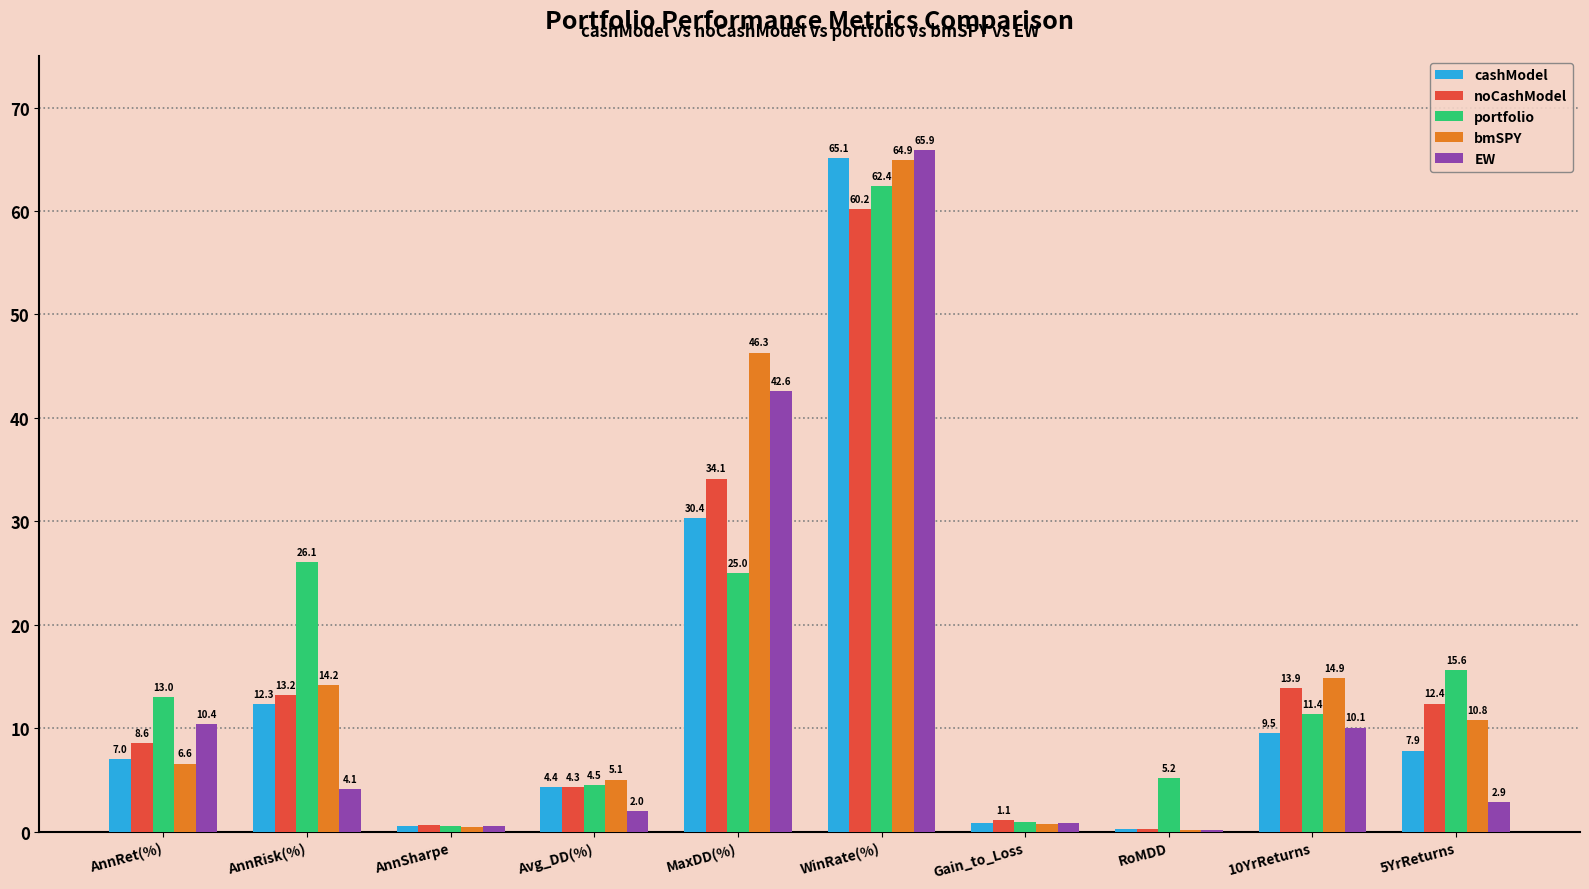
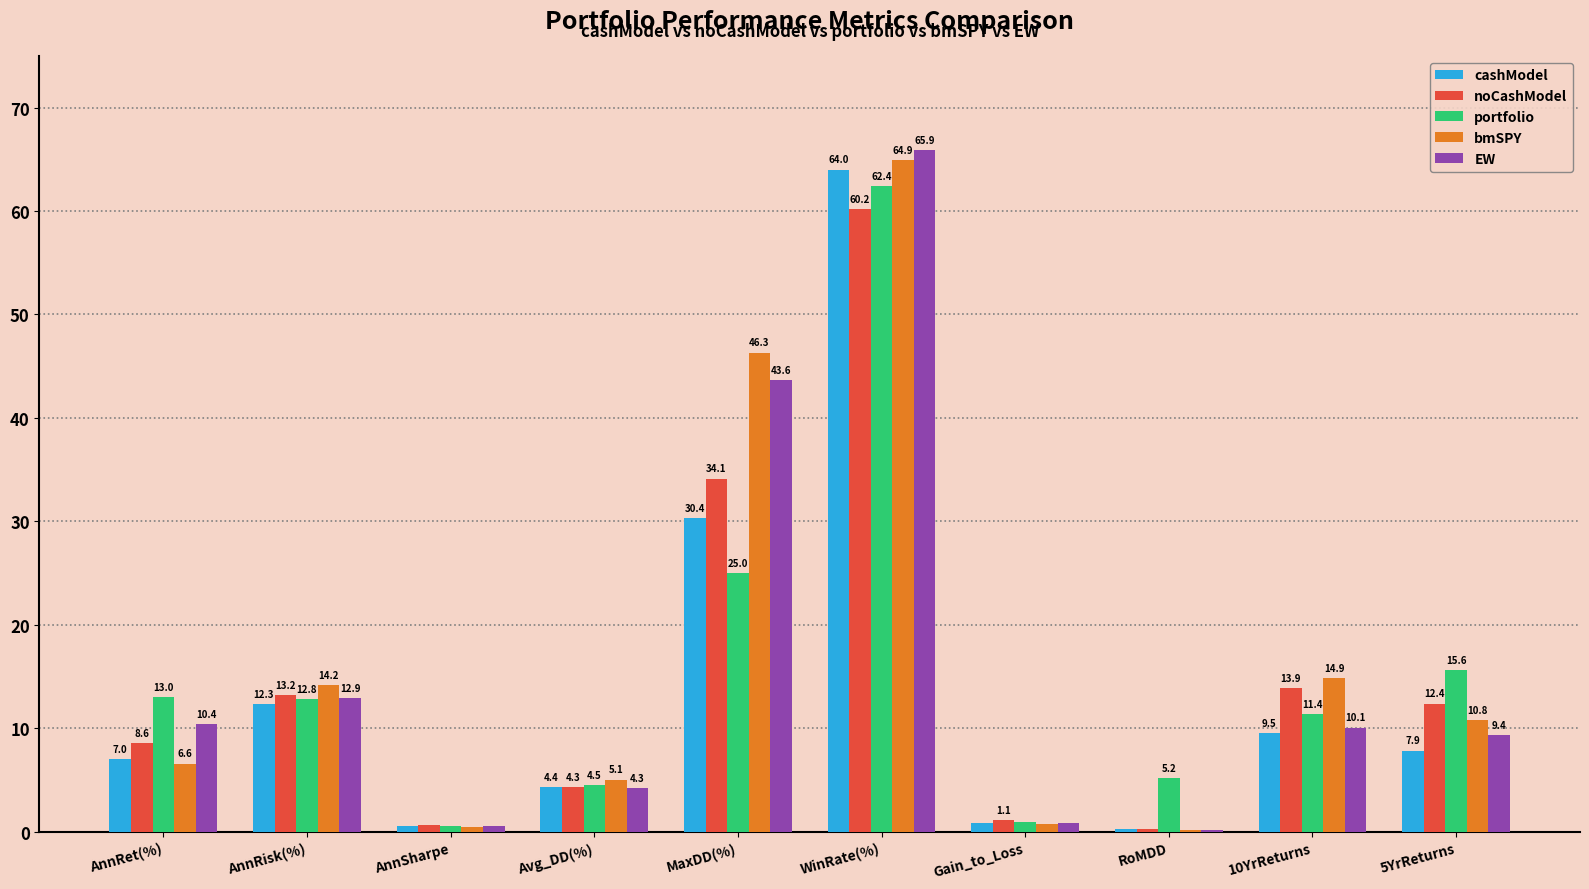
portfolio, AnnRisk(%): 26.1 -> 12.8
EW, AnnRisk(%): 4.1 -> 12.9
EW, Avg_DD(%): 2.0 -> 4.3
EW, MaxDD(%): 42.6 -> 43.6
cashModel, WinRate(%): 65.1 -> 64.0
EW, 5YrReturns: 2.9 -> 9.4
